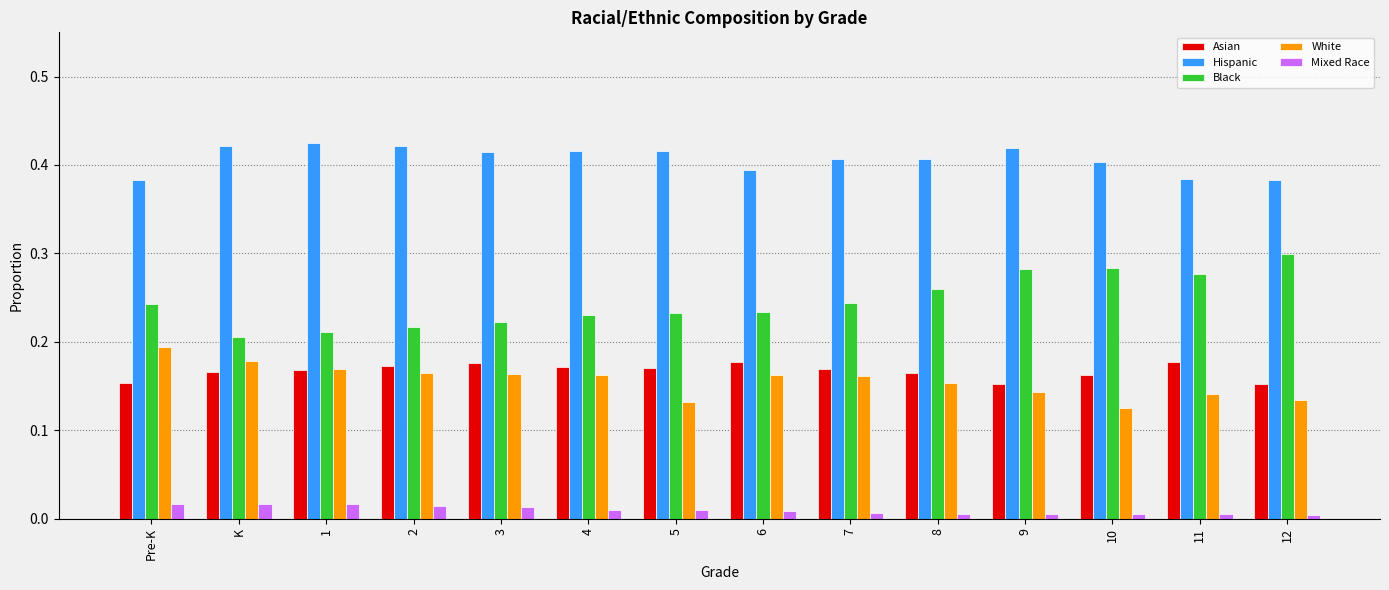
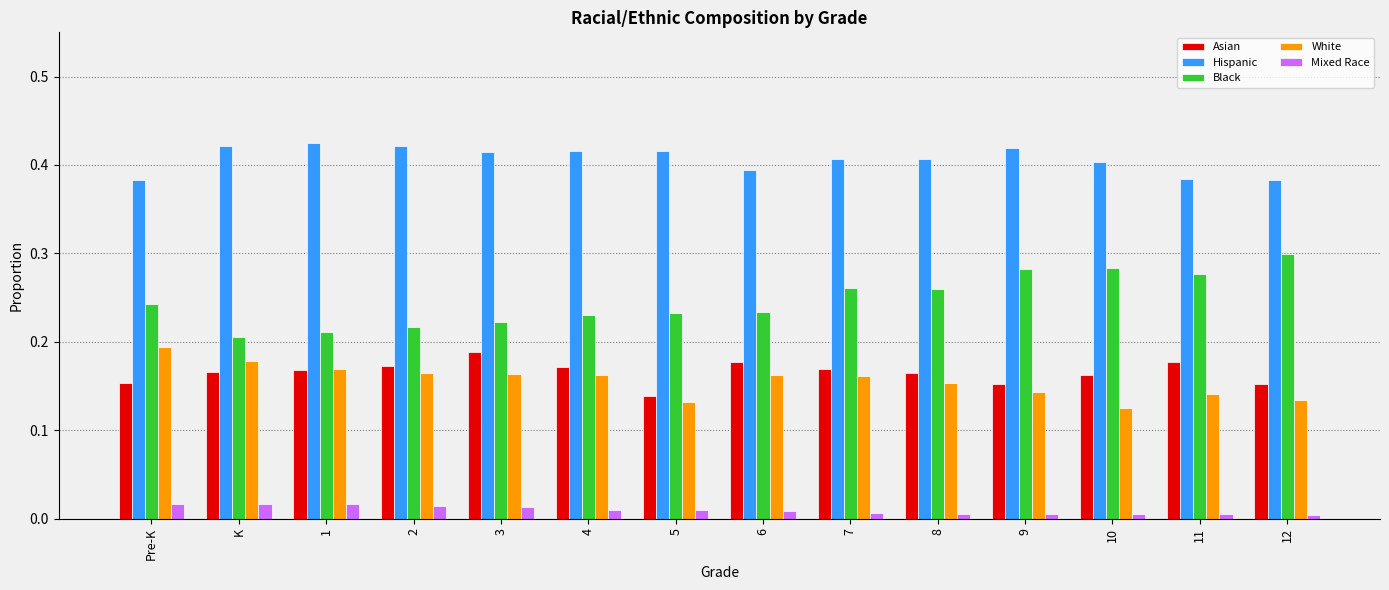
Asian, 3: 0.18 -> 0.19
Asian, 5: 0.17 -> 0.14
Black, 7: 0.24 -> 0.26
